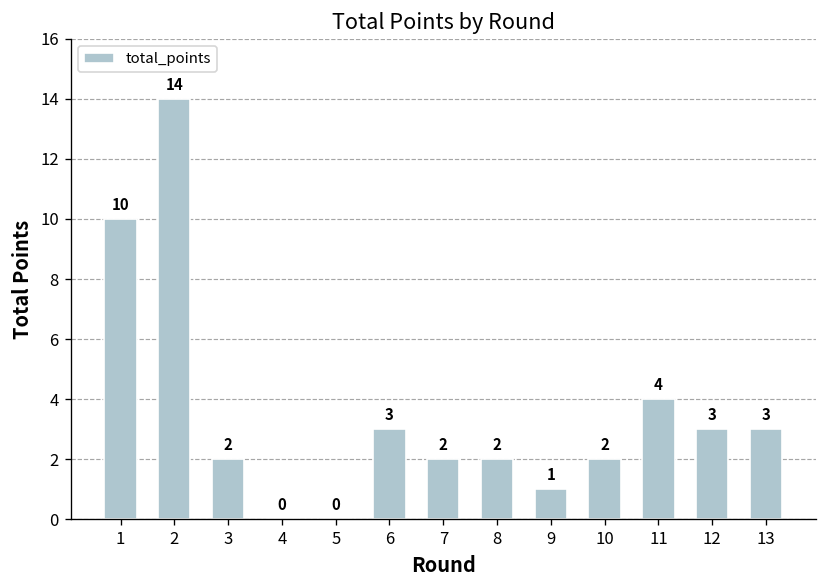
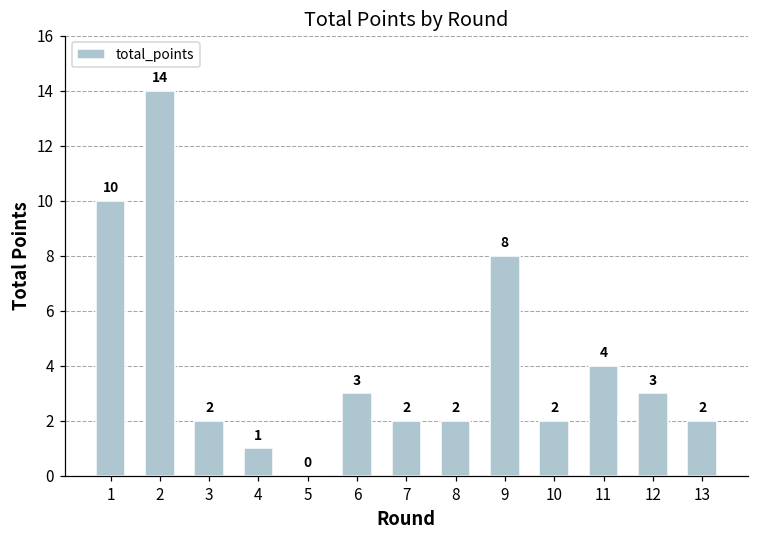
4: 0 -> 1
9: 1 -> 8
13: 3 -> 2
